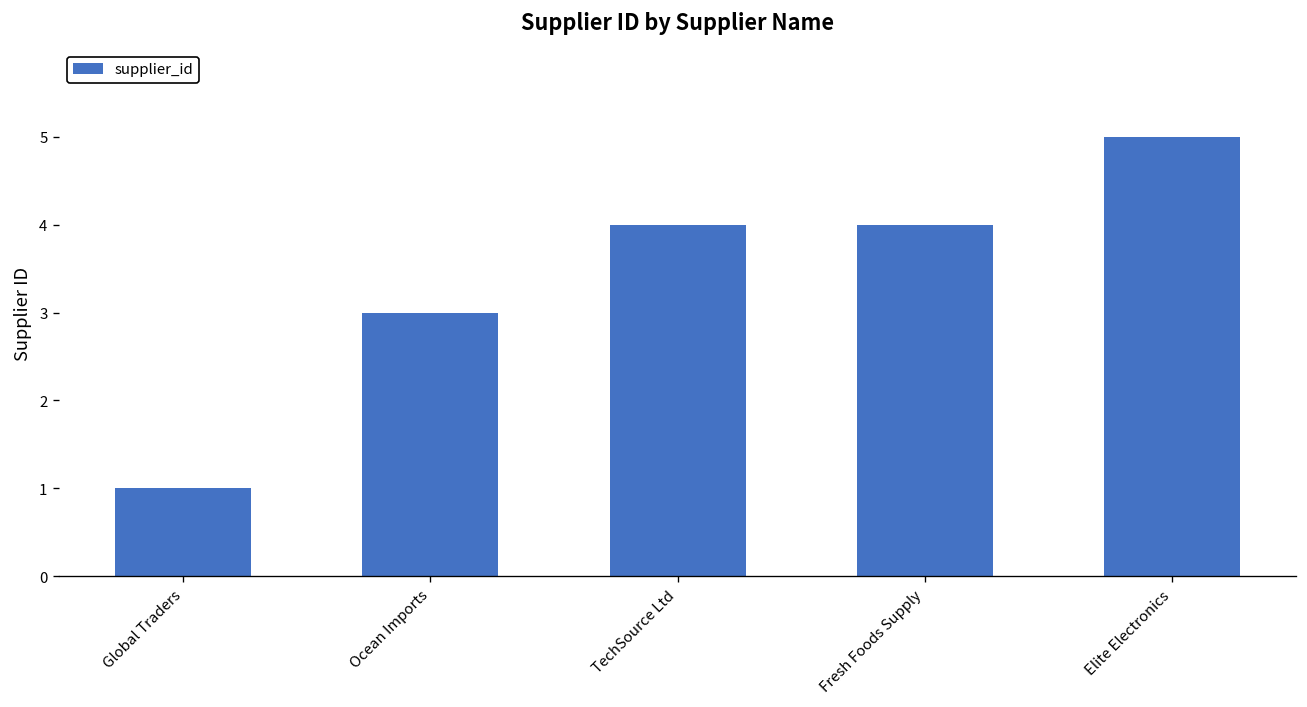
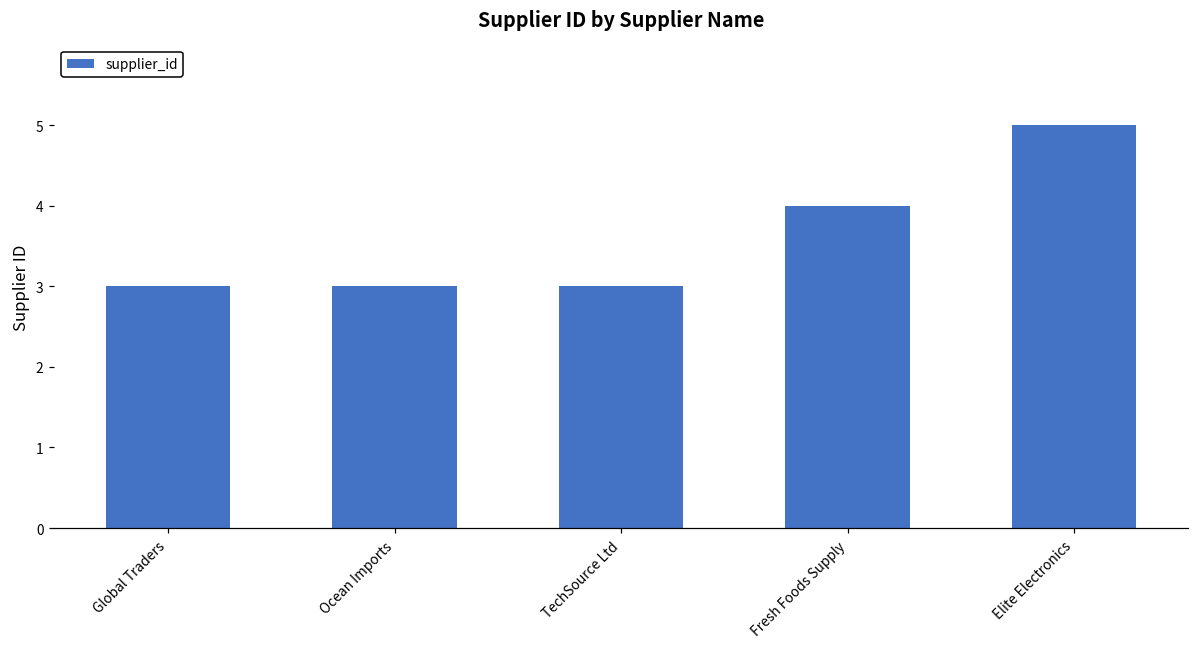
Global Traders: 1 -> 3
TechSource Ltd: 4 -> 3
